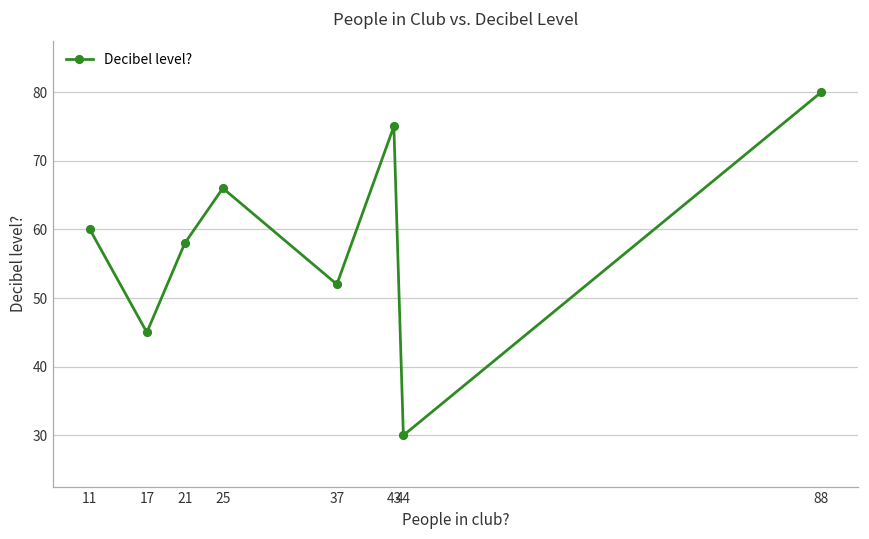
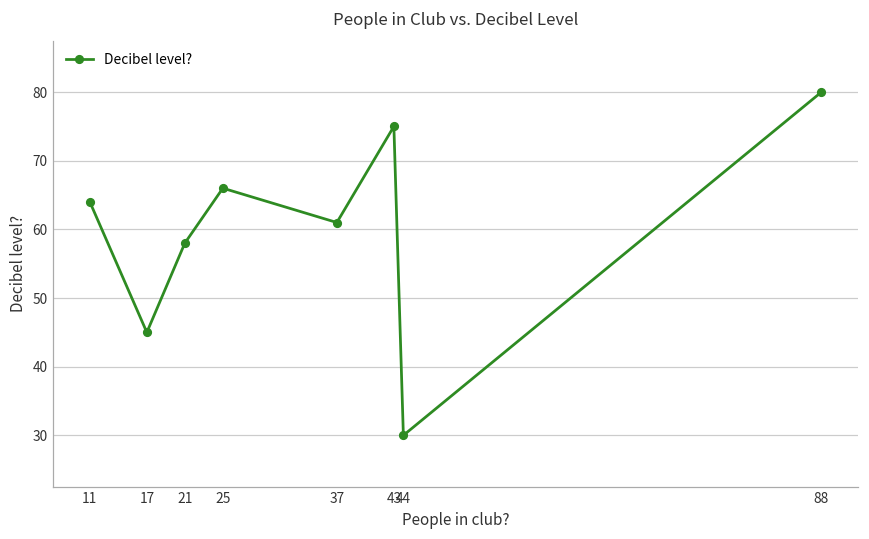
11: 60 -> 64
37: 52 -> 61
